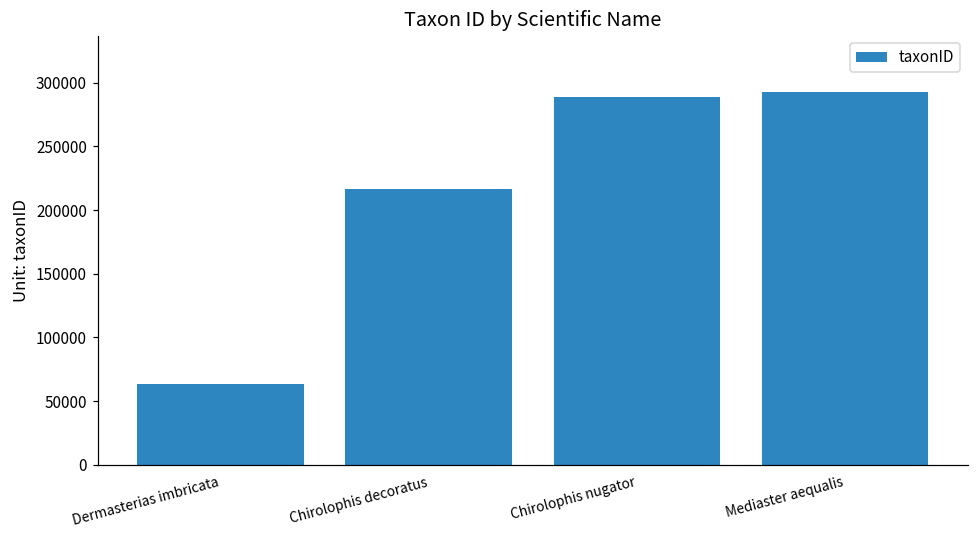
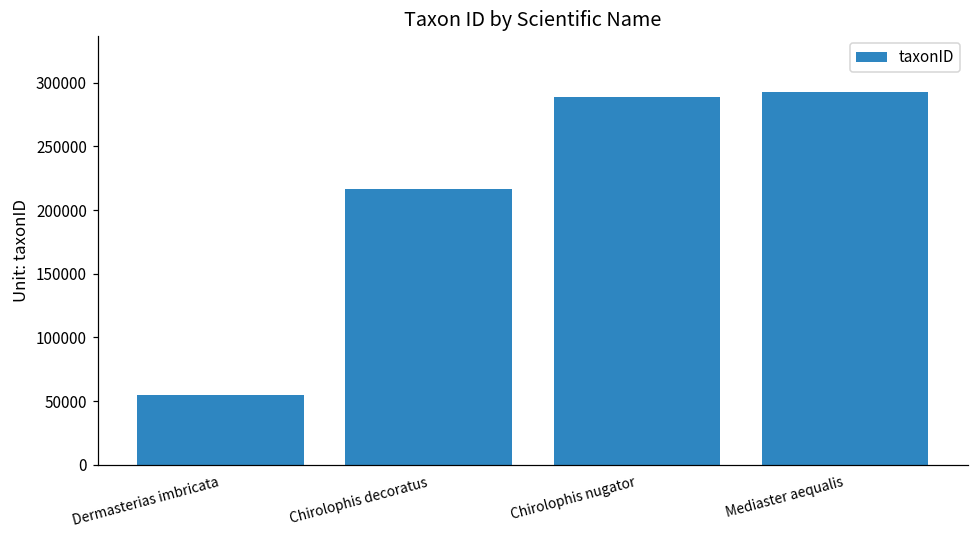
Dermasterias imbricata: 63000 -> 55000
